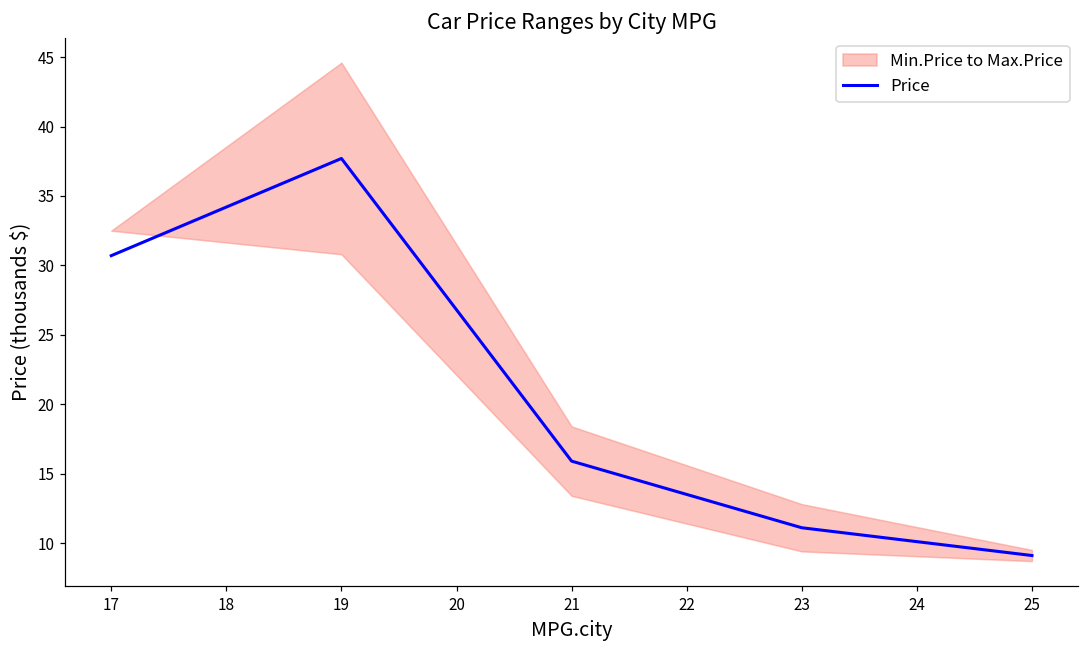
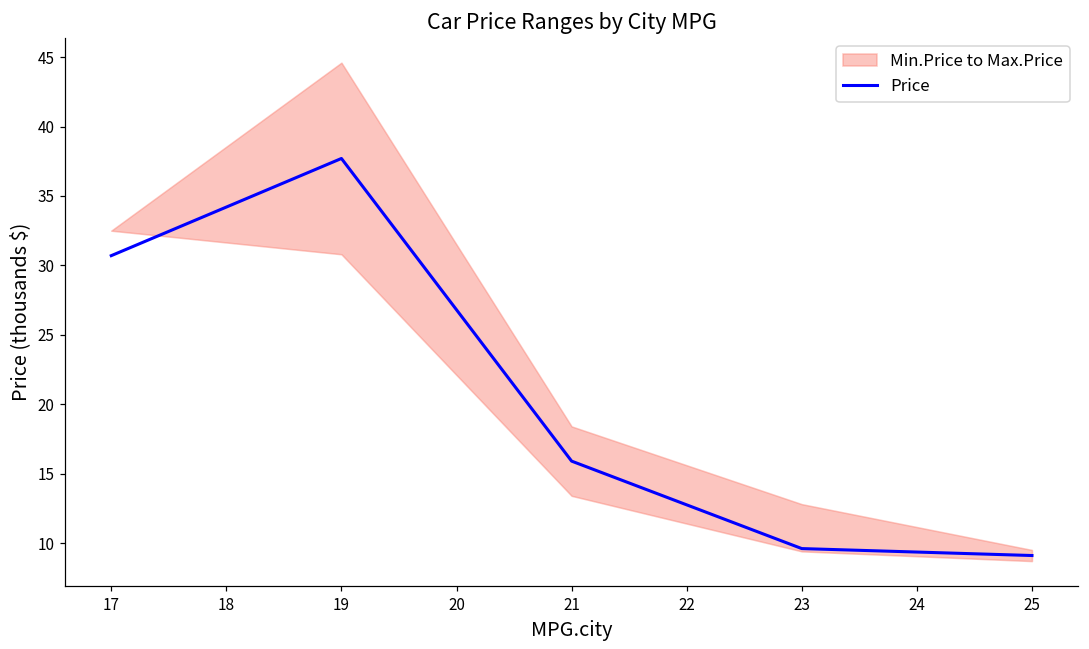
Price, 23: 11.1 -> 9.6
